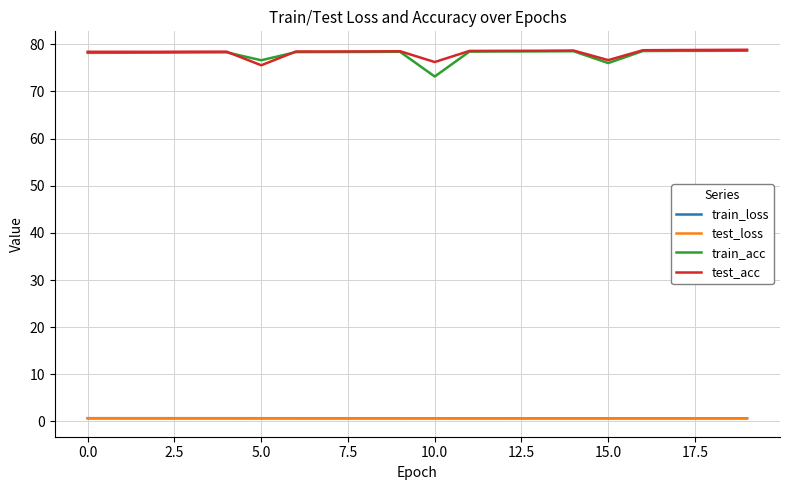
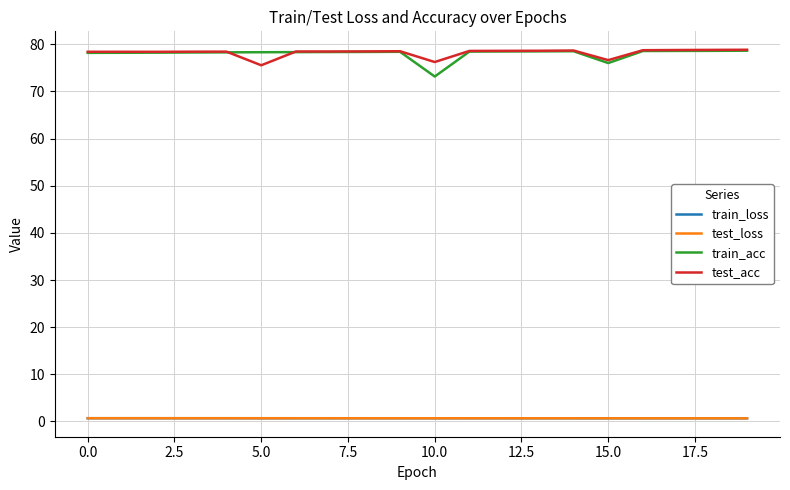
train_acc, 5.0: 77 -> 78
